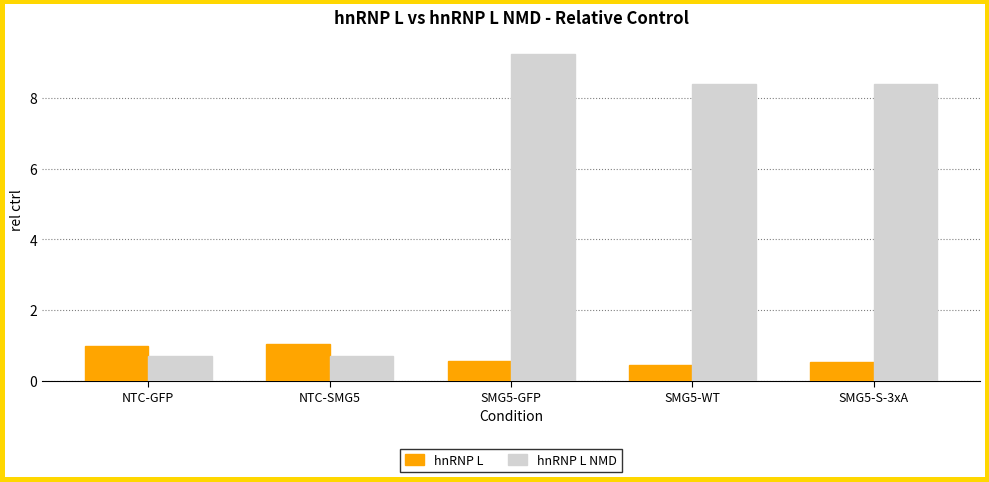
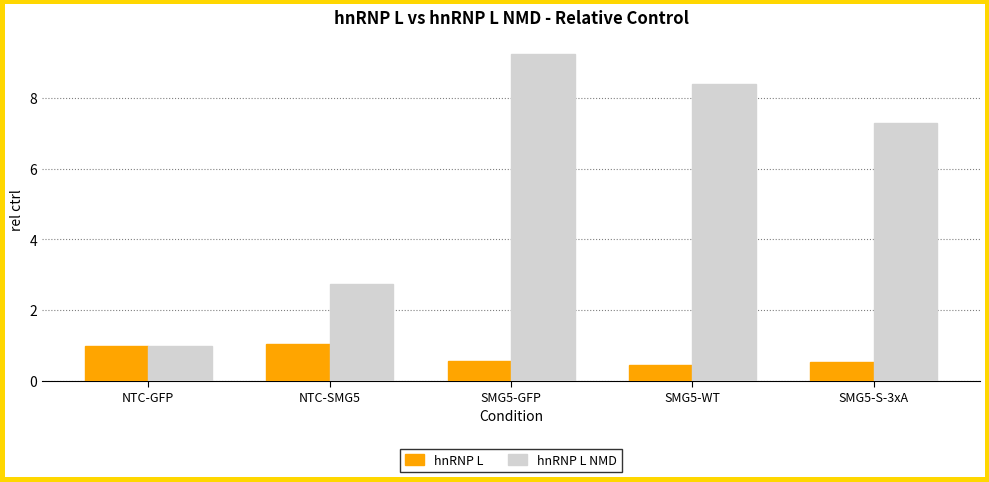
hnRNP L NMD, NTC-GFP: 0.7 -> 1.0
hnRNP L NMD, NTC-SMG5: 0.7 -> 2.7
hnRNP L NMD, SMG5-S-3xA: 8.4 -> 7.3
